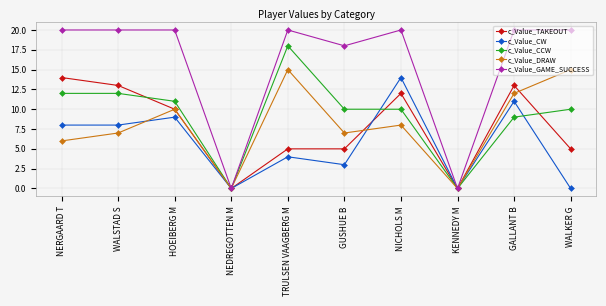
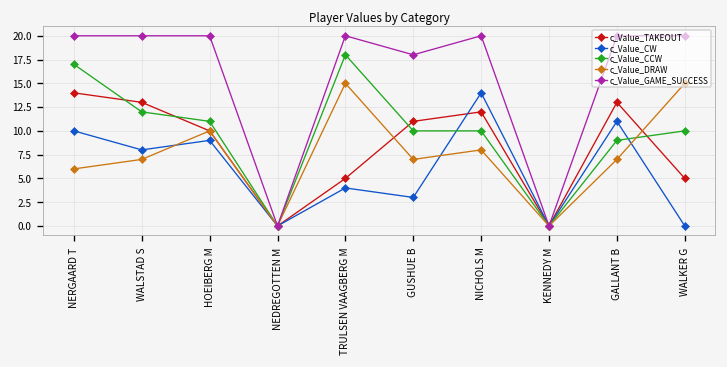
c_Value_CW, NERGAARD T: 8 -> 10
c_Value_CCW, NERGAARD T: 12 -> 17
c_Value_TAKEOUT, GUSHUE B: 5 -> 11
c_Value_DRAW, GALLANT B: 12 -> 7
